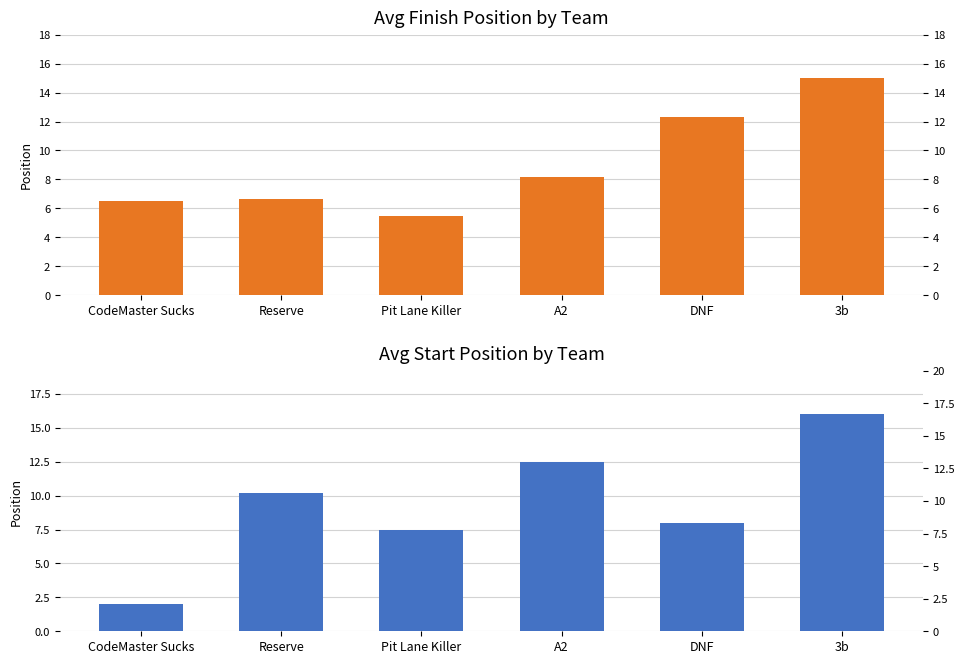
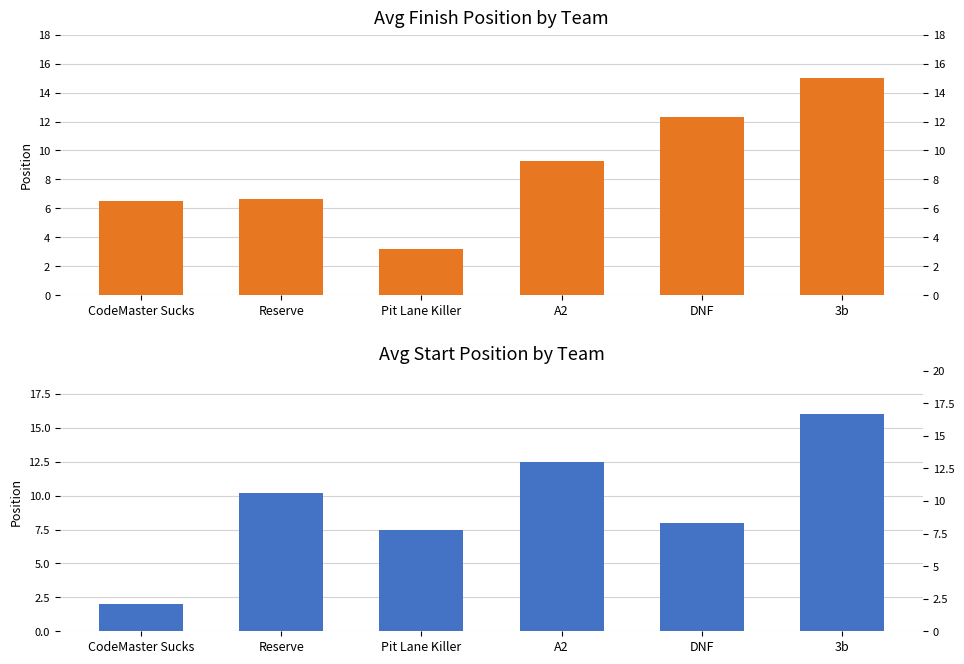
Avg Finish Position by Team, Pit Lane Killer: 5.5 -> 3.2
Avg Finish Position by Team, A2: 8.2 -> 9.3
